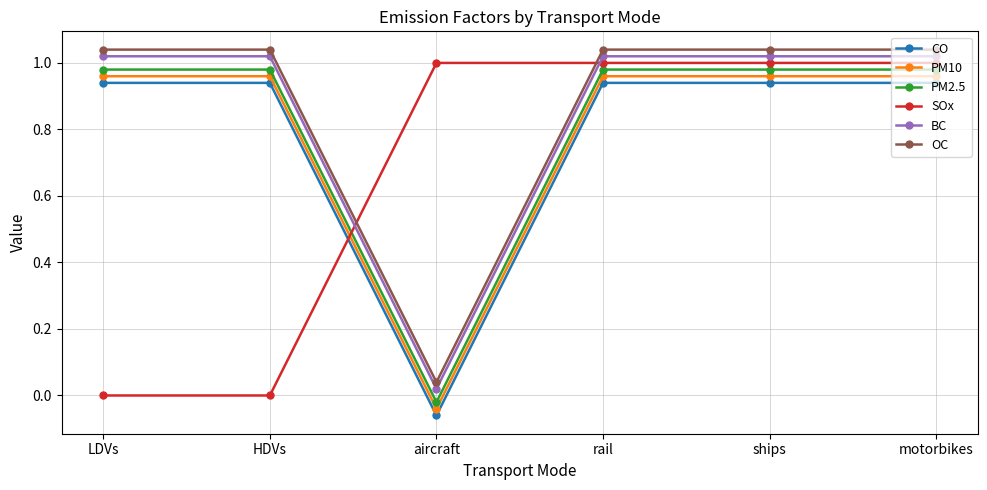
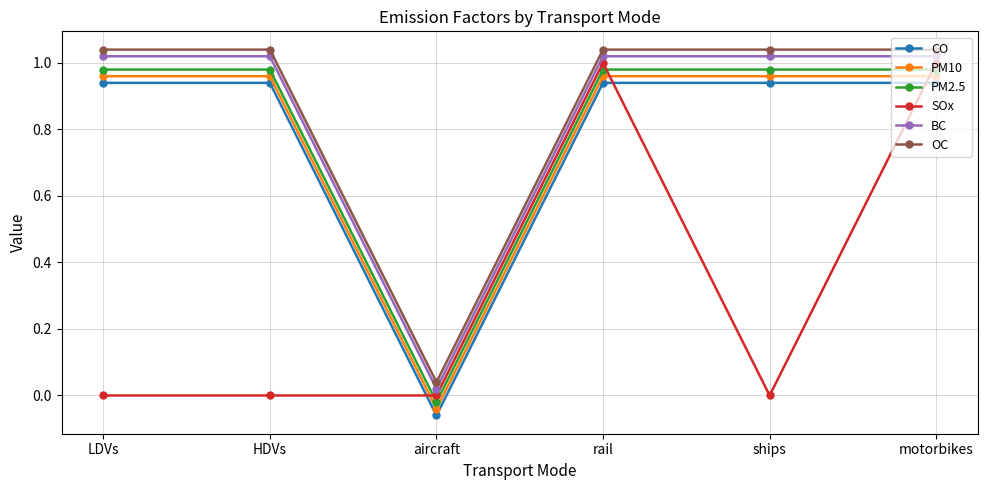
SOx, aircraft: 1 -> 0
SOx, ships: 1 -> 0
